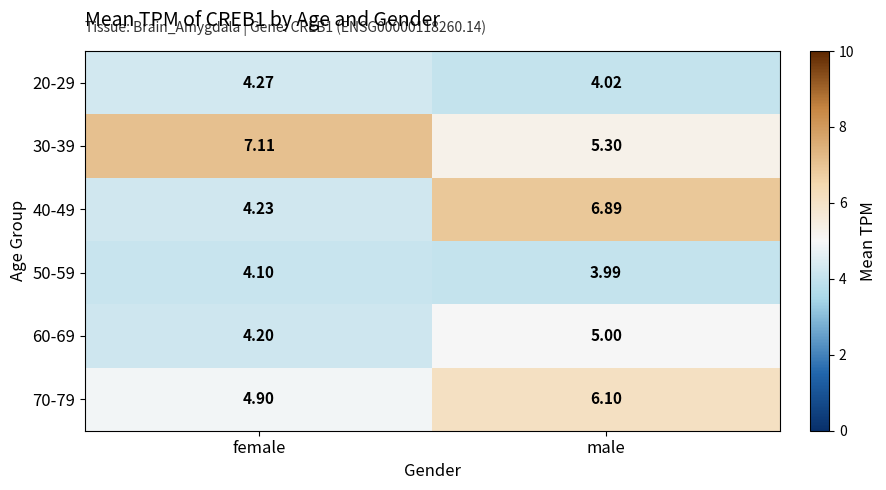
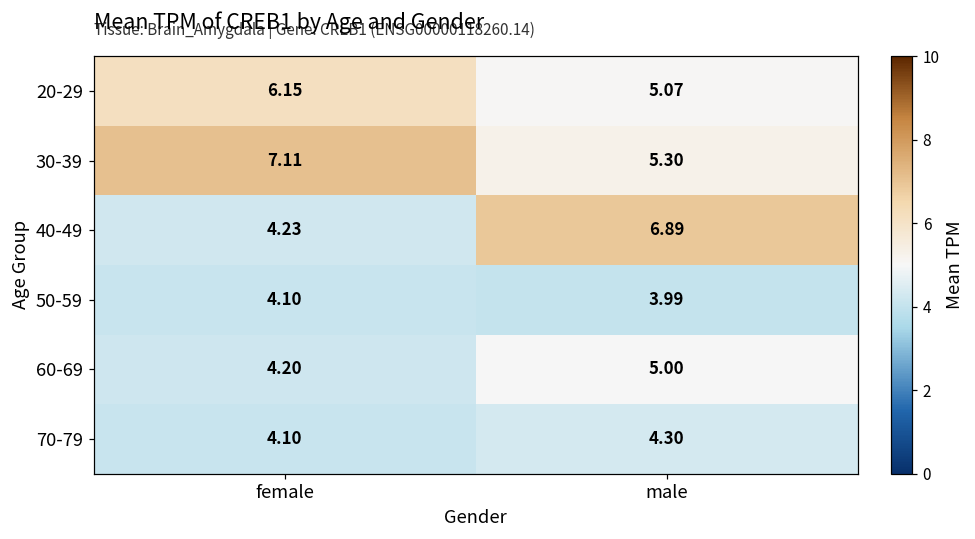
20-29, female: 4.27 -> 6.15
20-29, male: 4.02 -> 5.07
70-79, female: 4.90 -> 4.10
70-79, male: 6.10 -> 4.30
